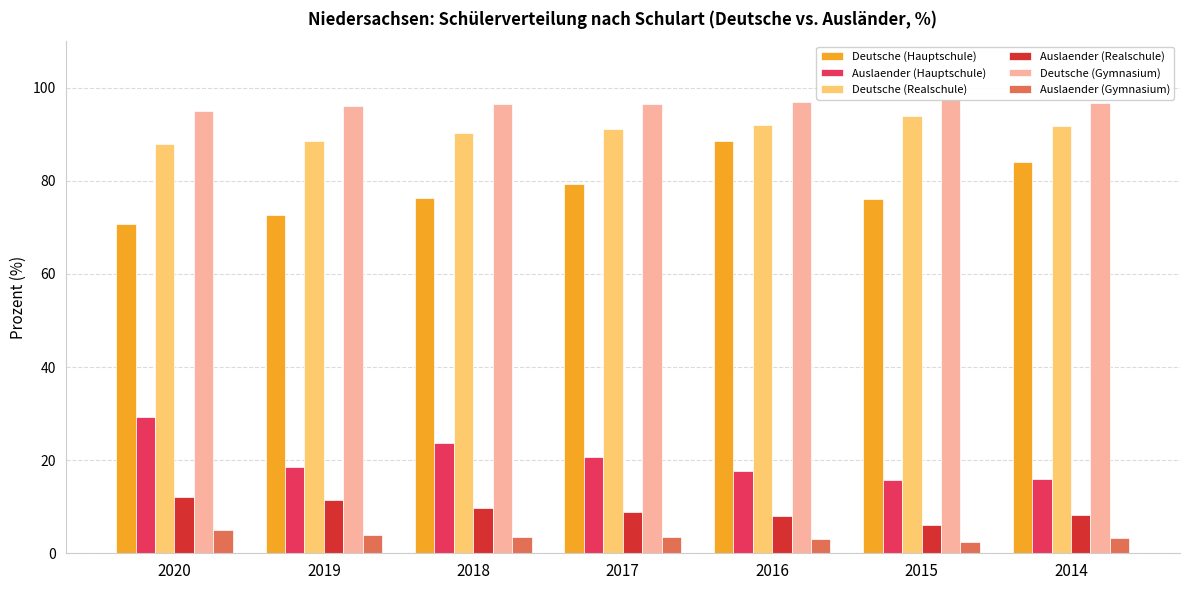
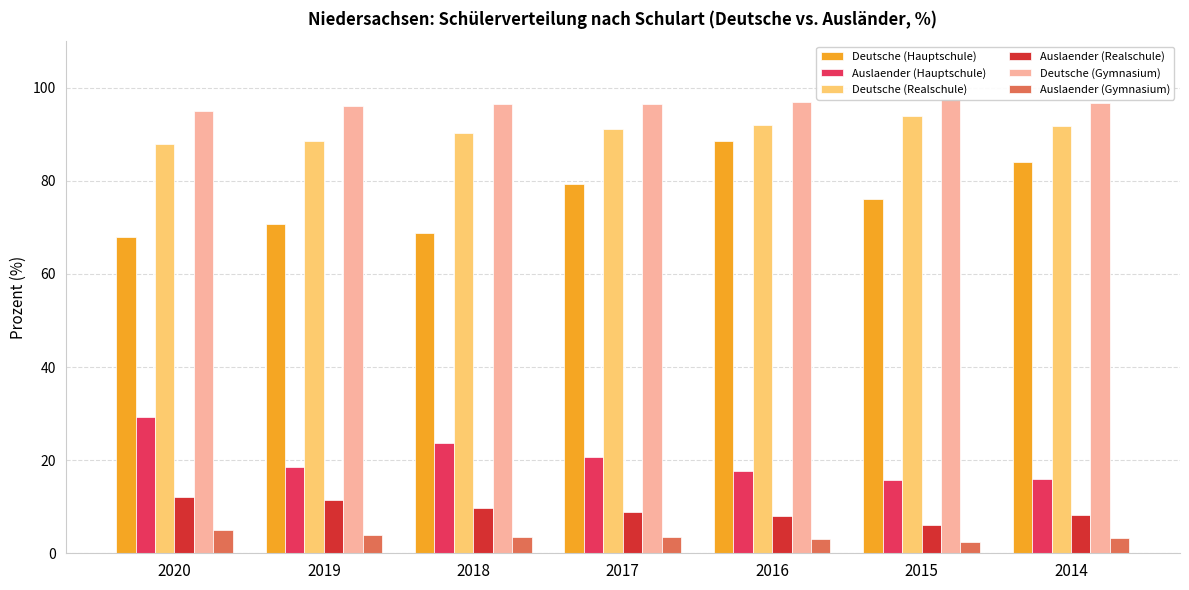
Deutsche (Hauptschule), 2020: 71 -> 68
Deutsche (Hauptschule), 2019: 73 -> 71
Deutsche (Hauptschule), 2018: 76 -> 69
